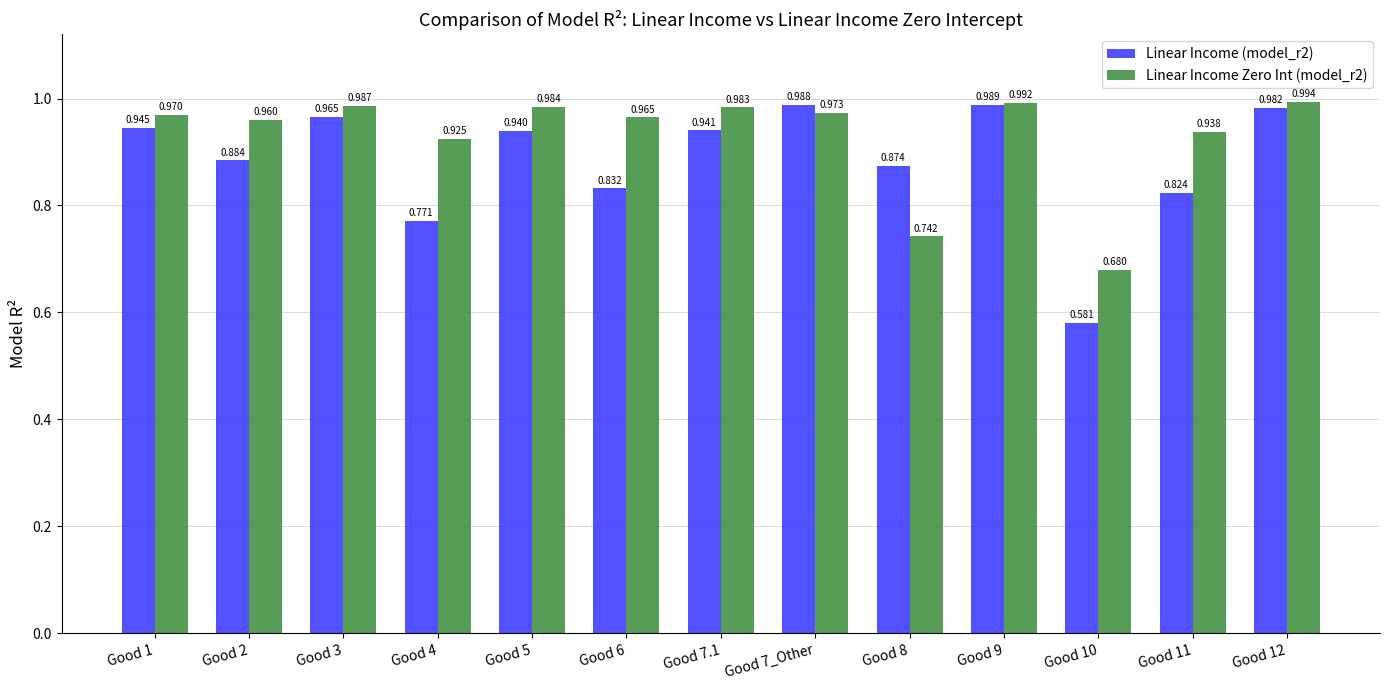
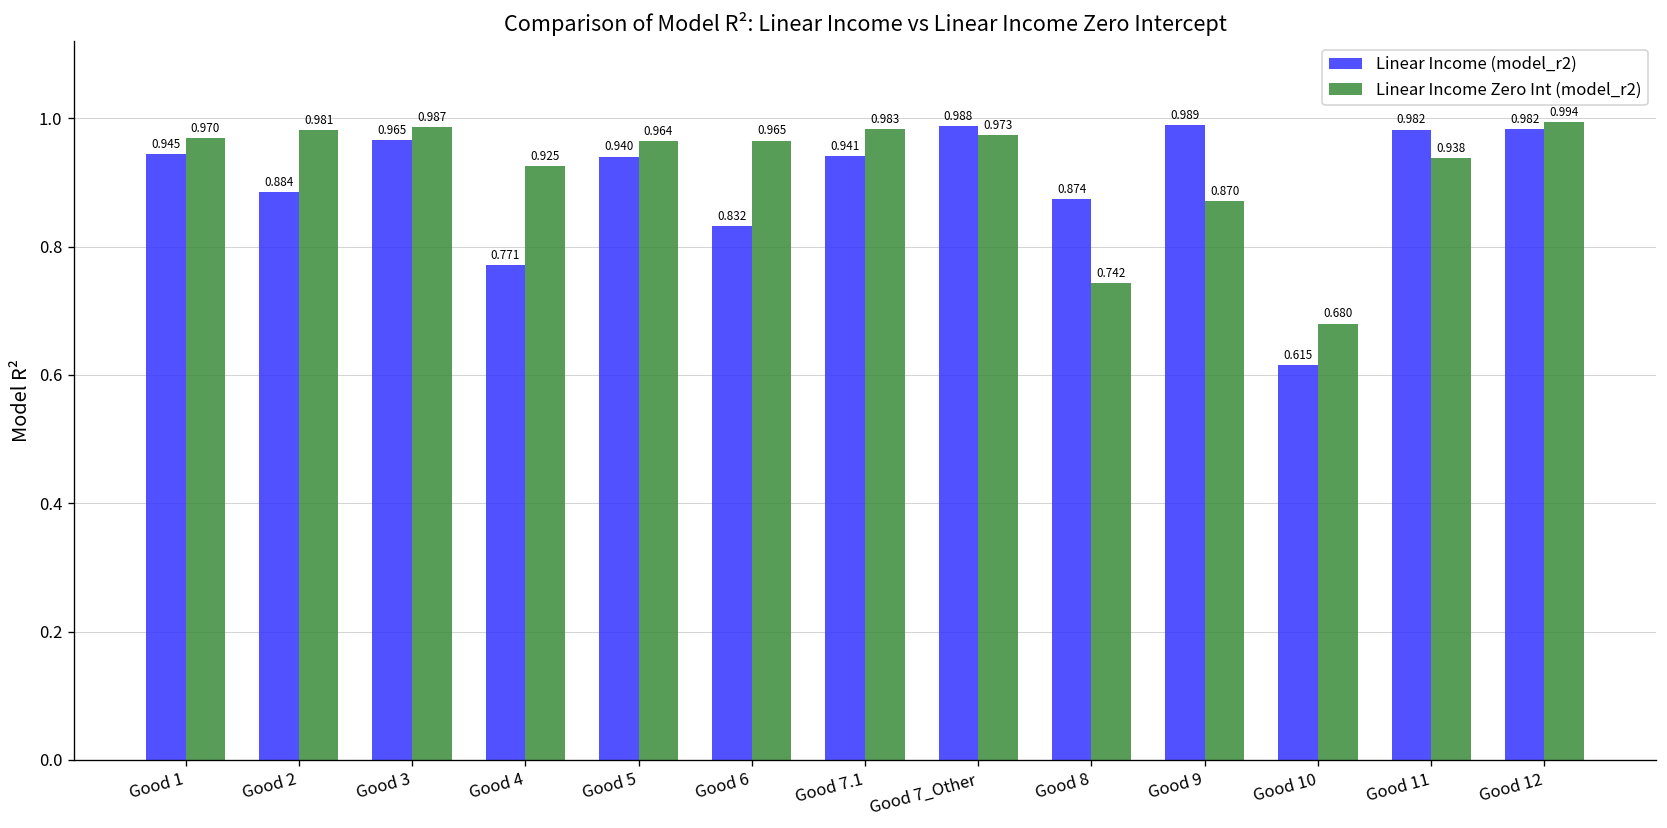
Linear Income Zero Int (model_r2), Good 2: 0.960 -> 0.981
Linear Income Zero Int (model_r2), Good 5: 0.984 -> 0.964
Linear Income Zero Int (model_r2), Good 9: 0.992 -> 0.870
Linear Income (model_r2), Good 10: 0.581 -> 0.615
Linear Income (model_r2), Good 11: 0.824 -> 0.982
